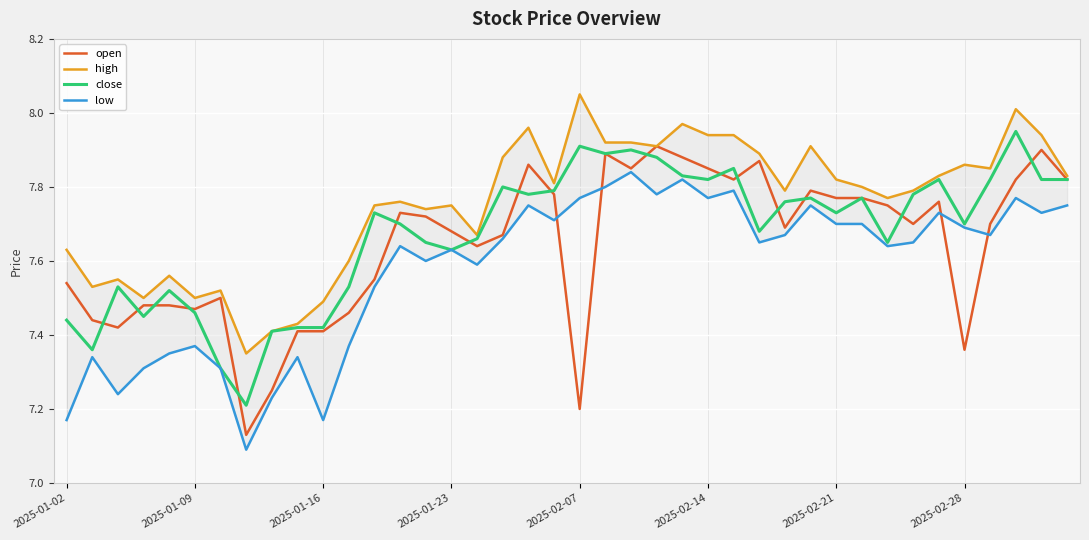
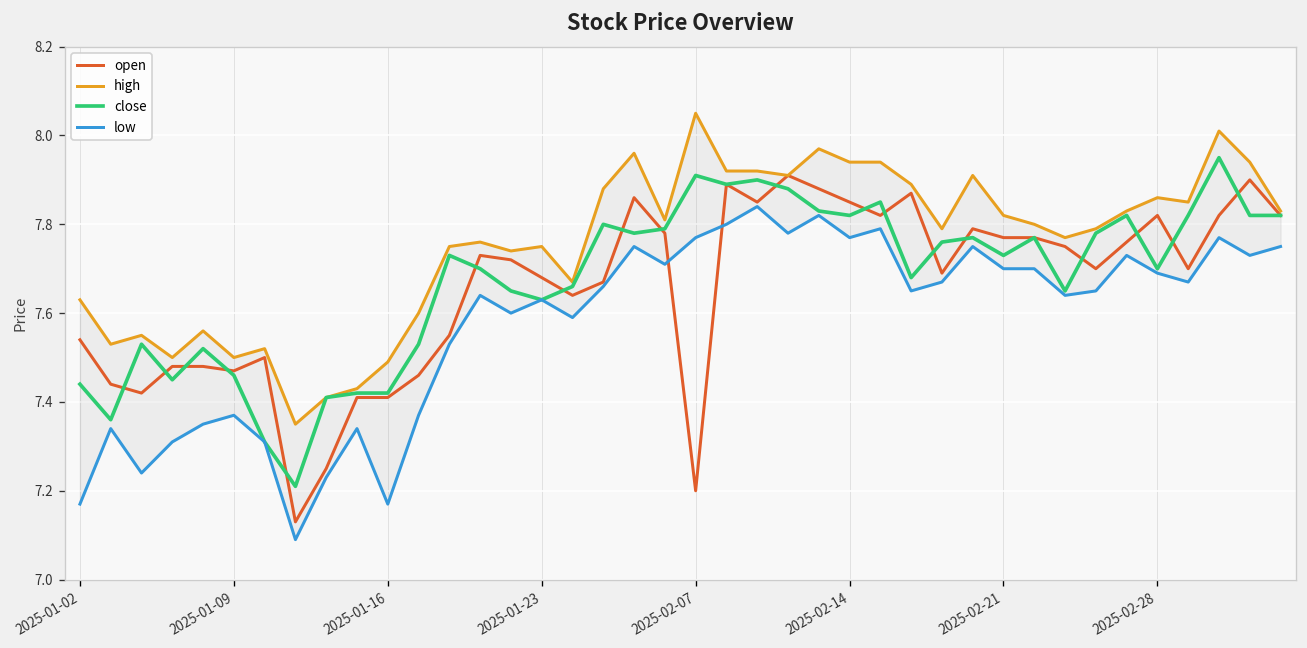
open, 2025-02-28: 7.36 -> 7.82
